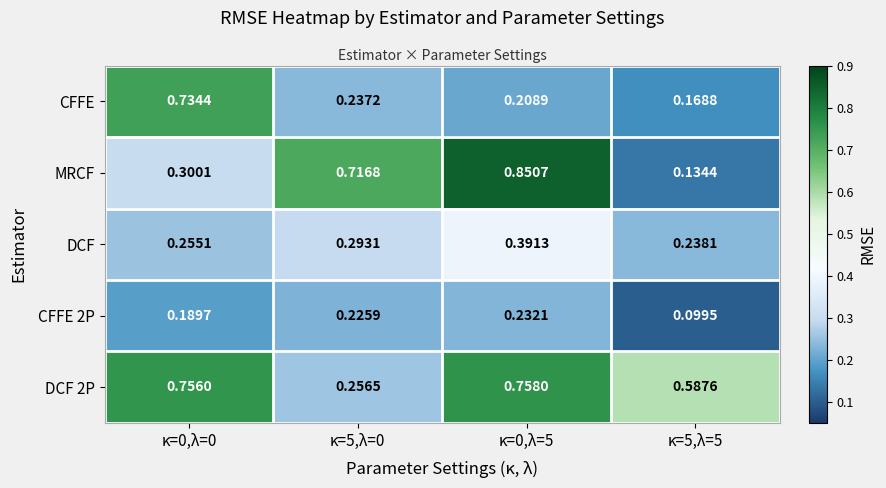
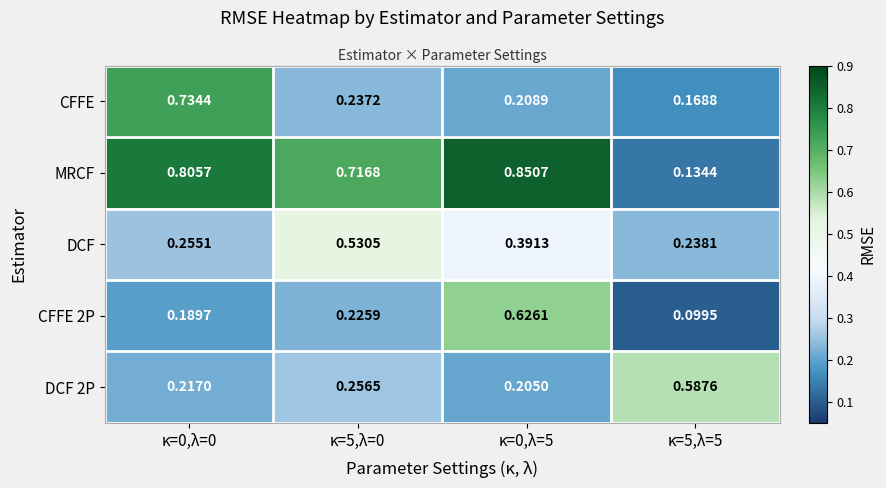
MRCF, κ=0,λ=0: 0.3001 -> 0.8057
DCF, κ=5,λ=0: 0.2931 -> 0.5305
CFFE 2P, κ=0,λ=5: 0.2321 -> 0.6261
DCF 2P, κ=0,λ=0: 0.7560 -> 0.2170
DCF 2P, κ=0,λ=5: 0.7580 -> 0.2050
